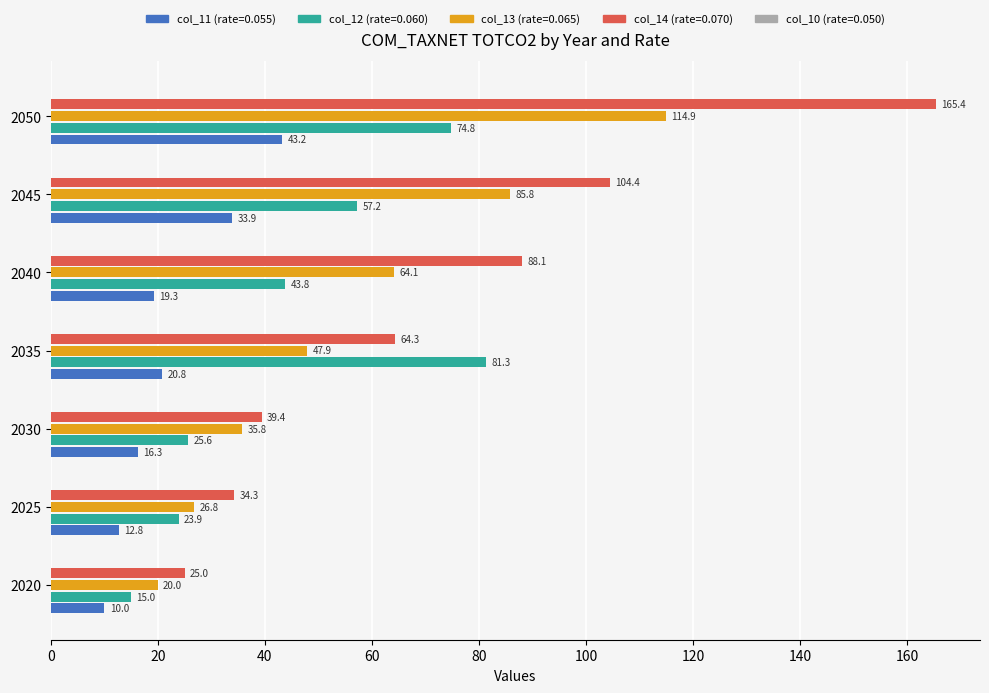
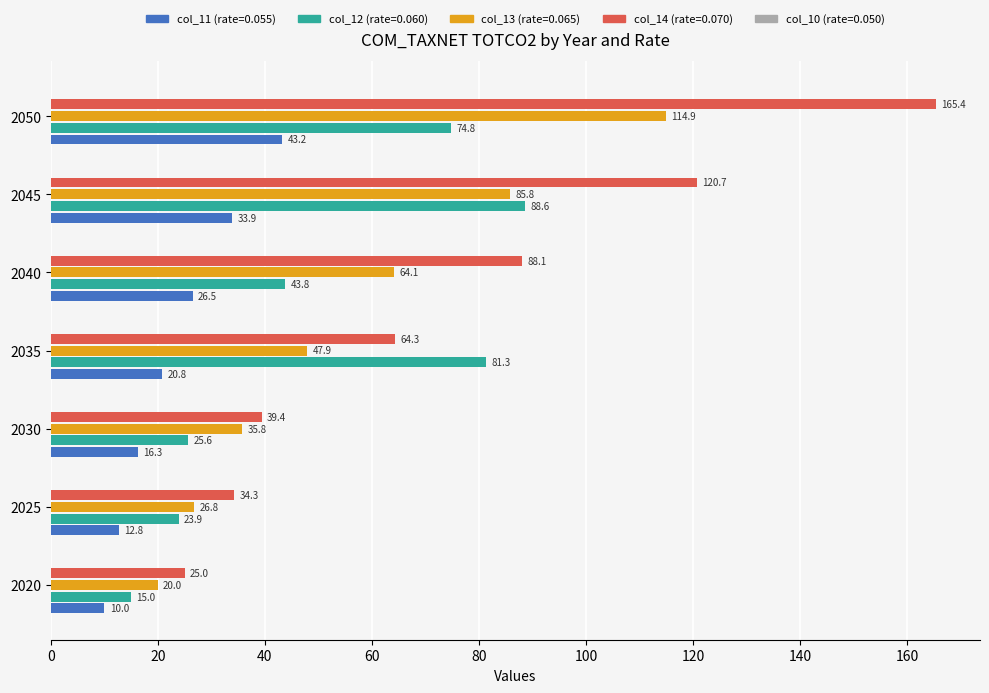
col_14 (rate=0.070), 2045: 104.4 -> 120.7
col_12 (rate=0.060), 2045: 57.2 -> 88.6
col_11 (rate=0.055), 2040: 19.3 -> 26.5
